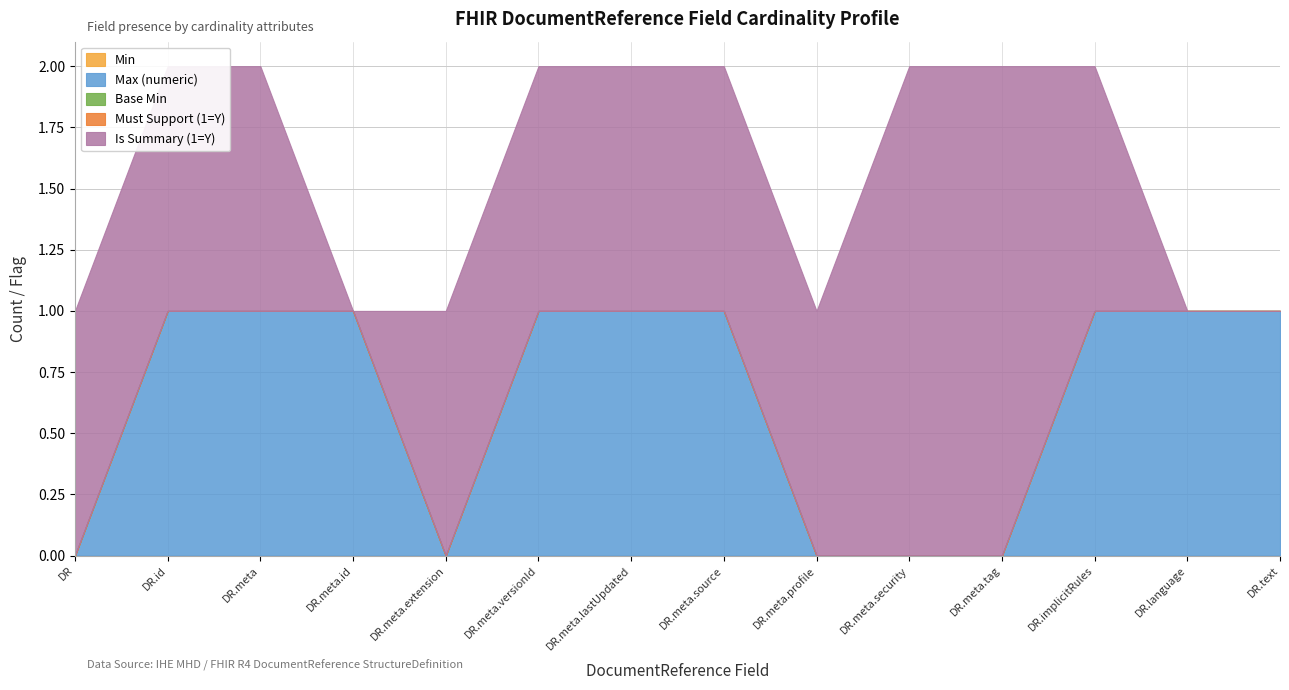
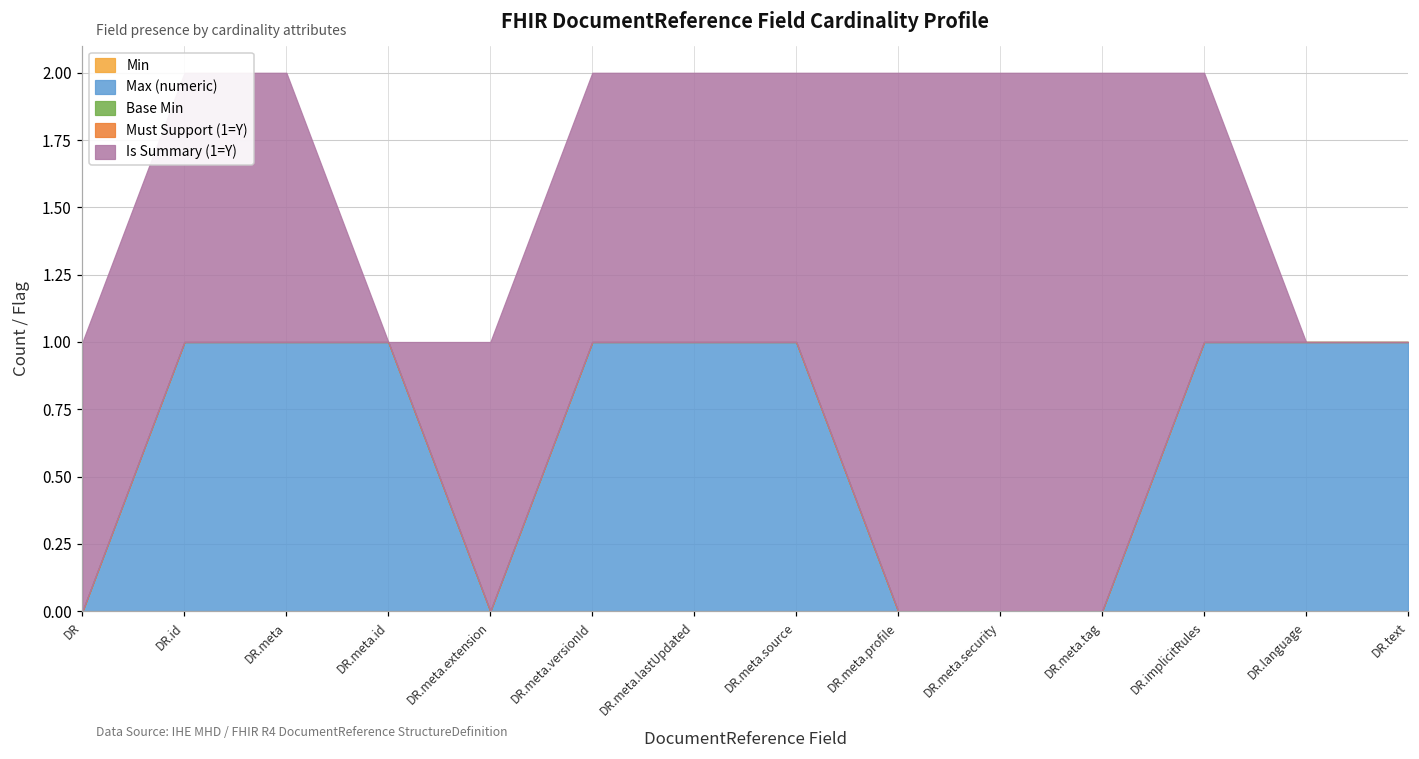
Is Summary (1=Y), DR.meta.profile: 1 -> 2
